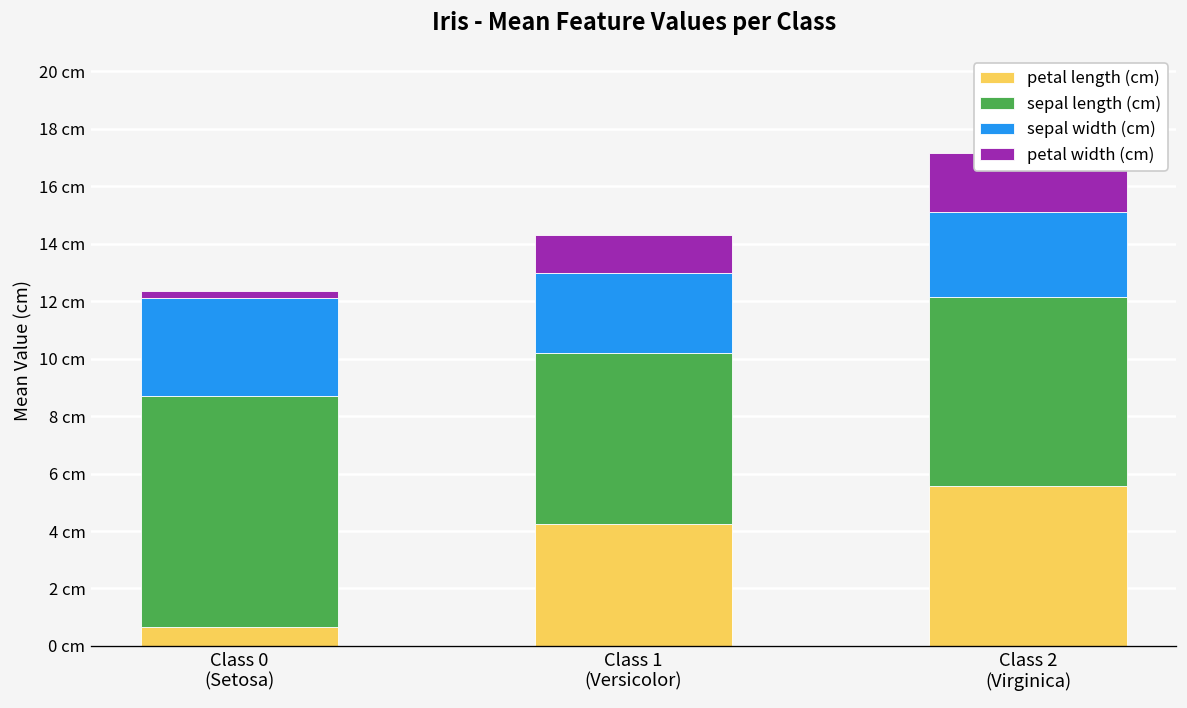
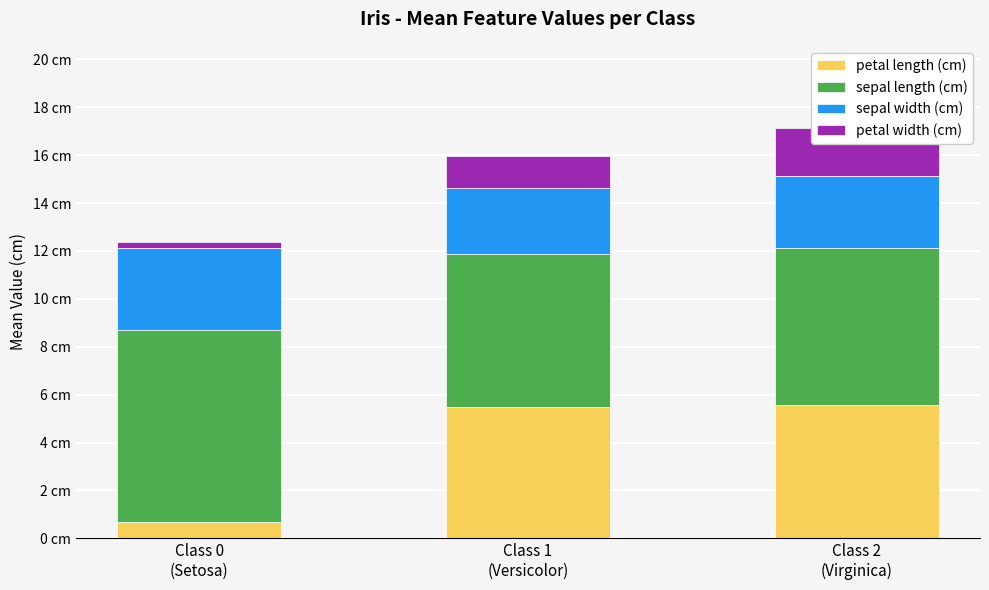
petal length (cm), Class 1 (Versicolor): 4.3 cm -> 5.5 cm
sepal length (cm), Class 1 (Versicolor): 5.9 cm -> 6.4 cm
